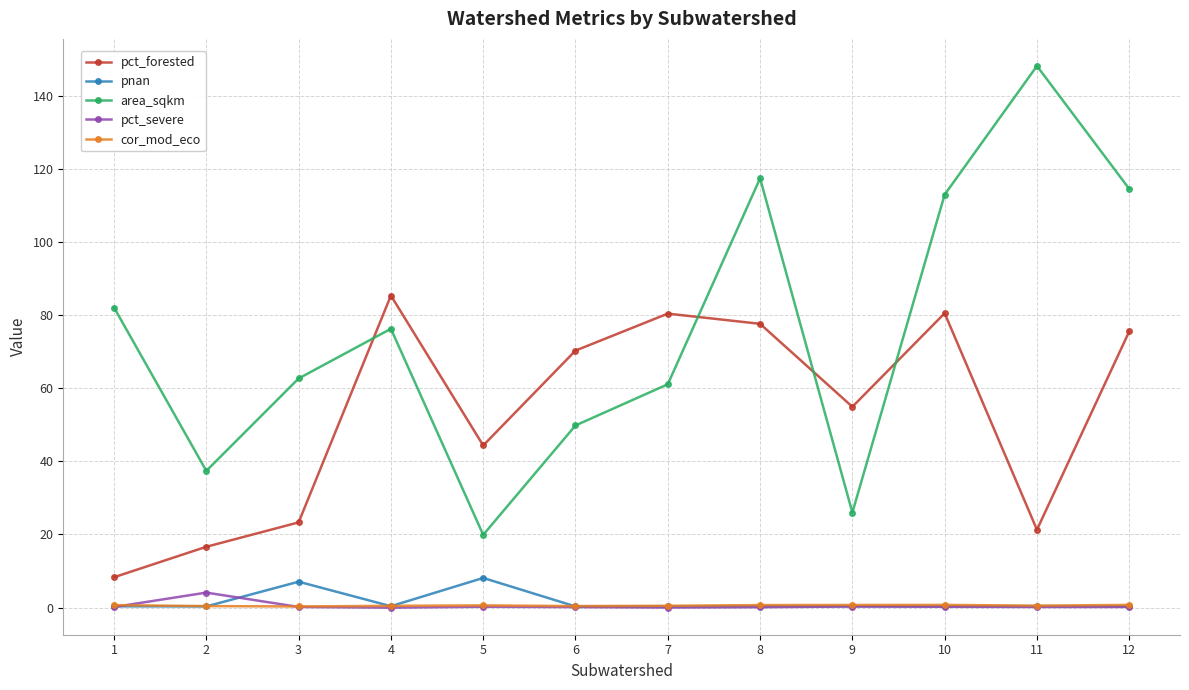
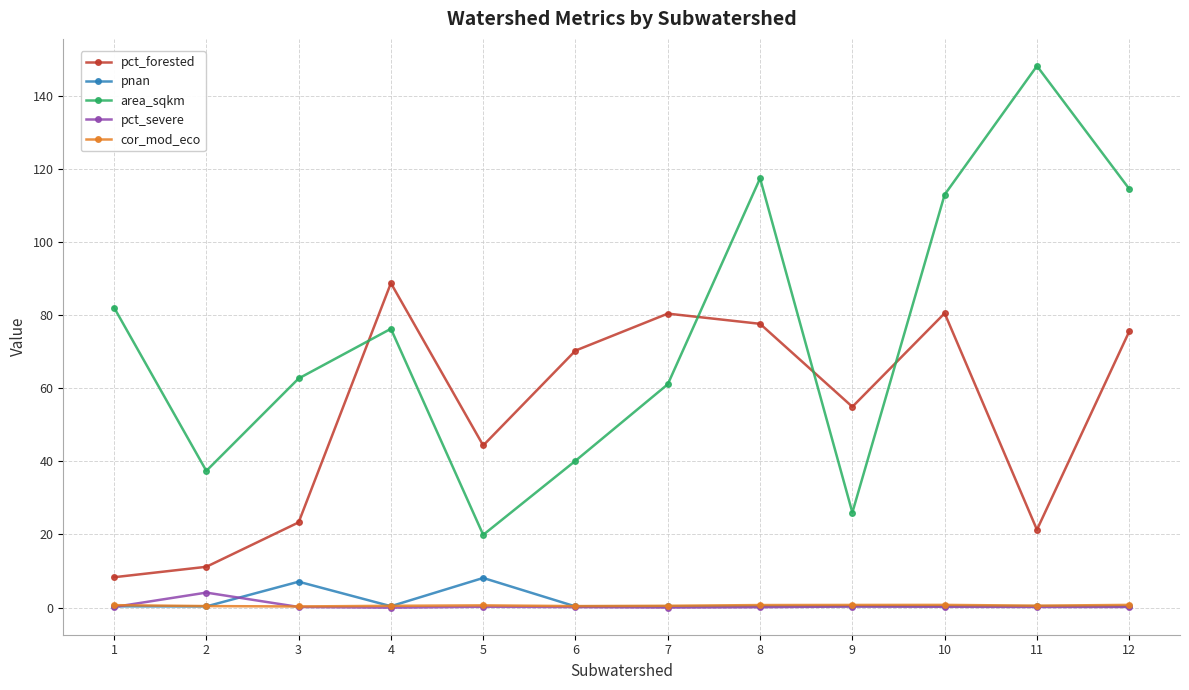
pct_forested, 2: 17 -> 11
pct_forested, 4: 85 -> 89
area_sqkm, 6: 50 -> 40
